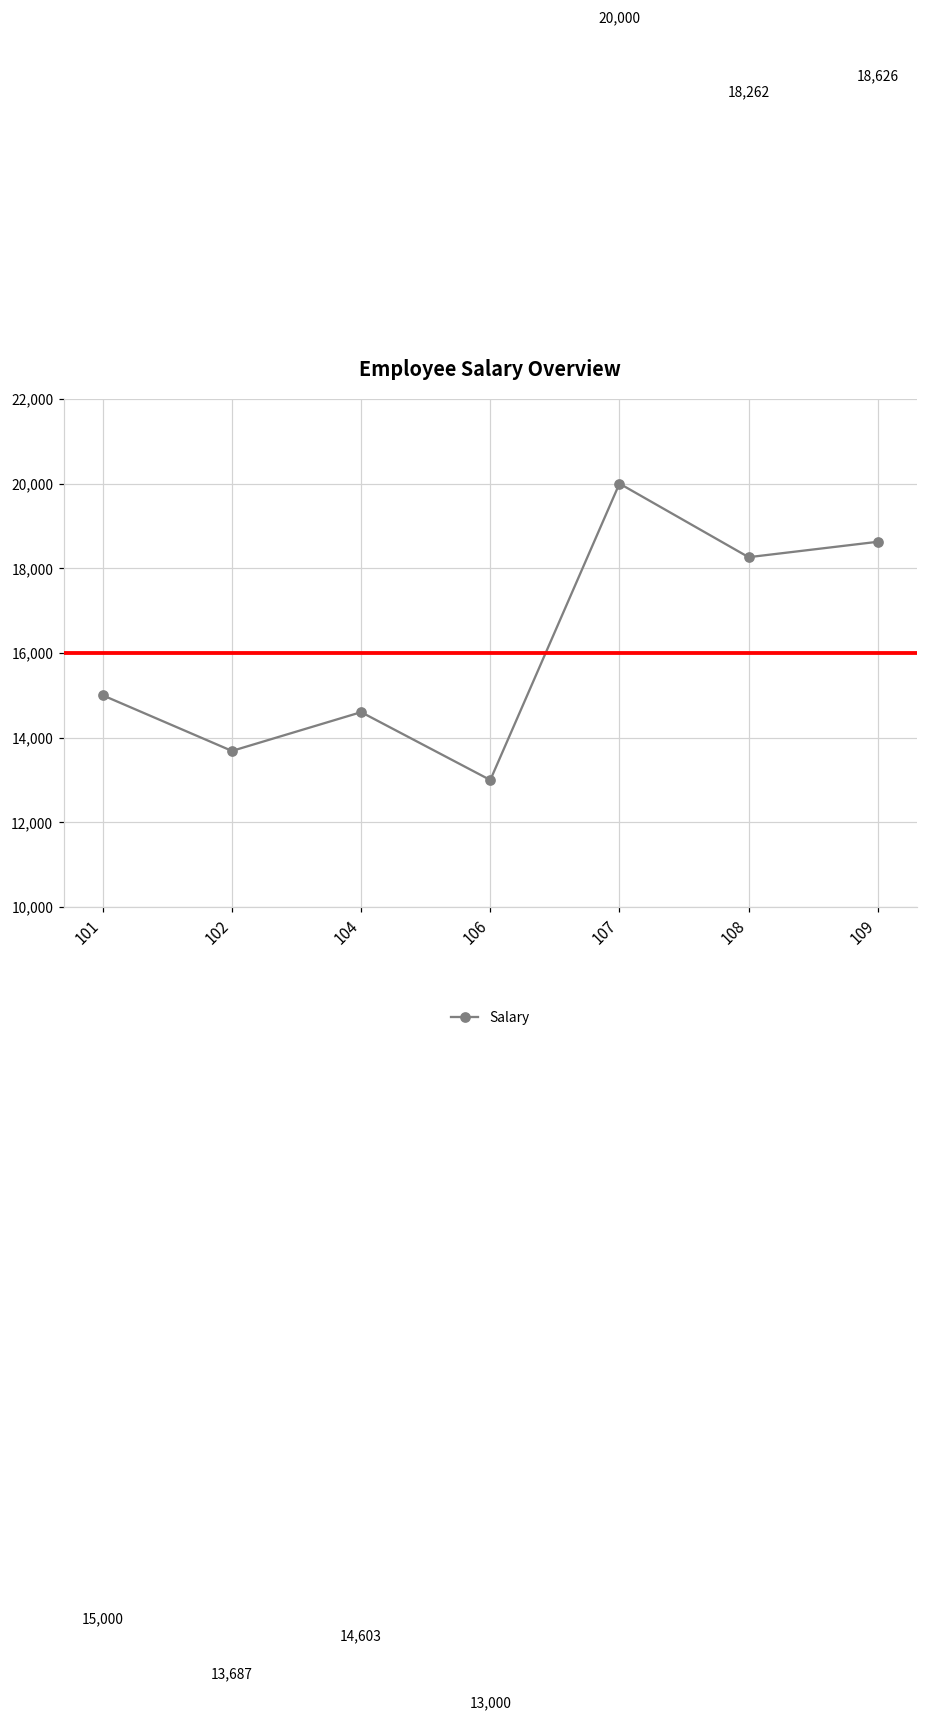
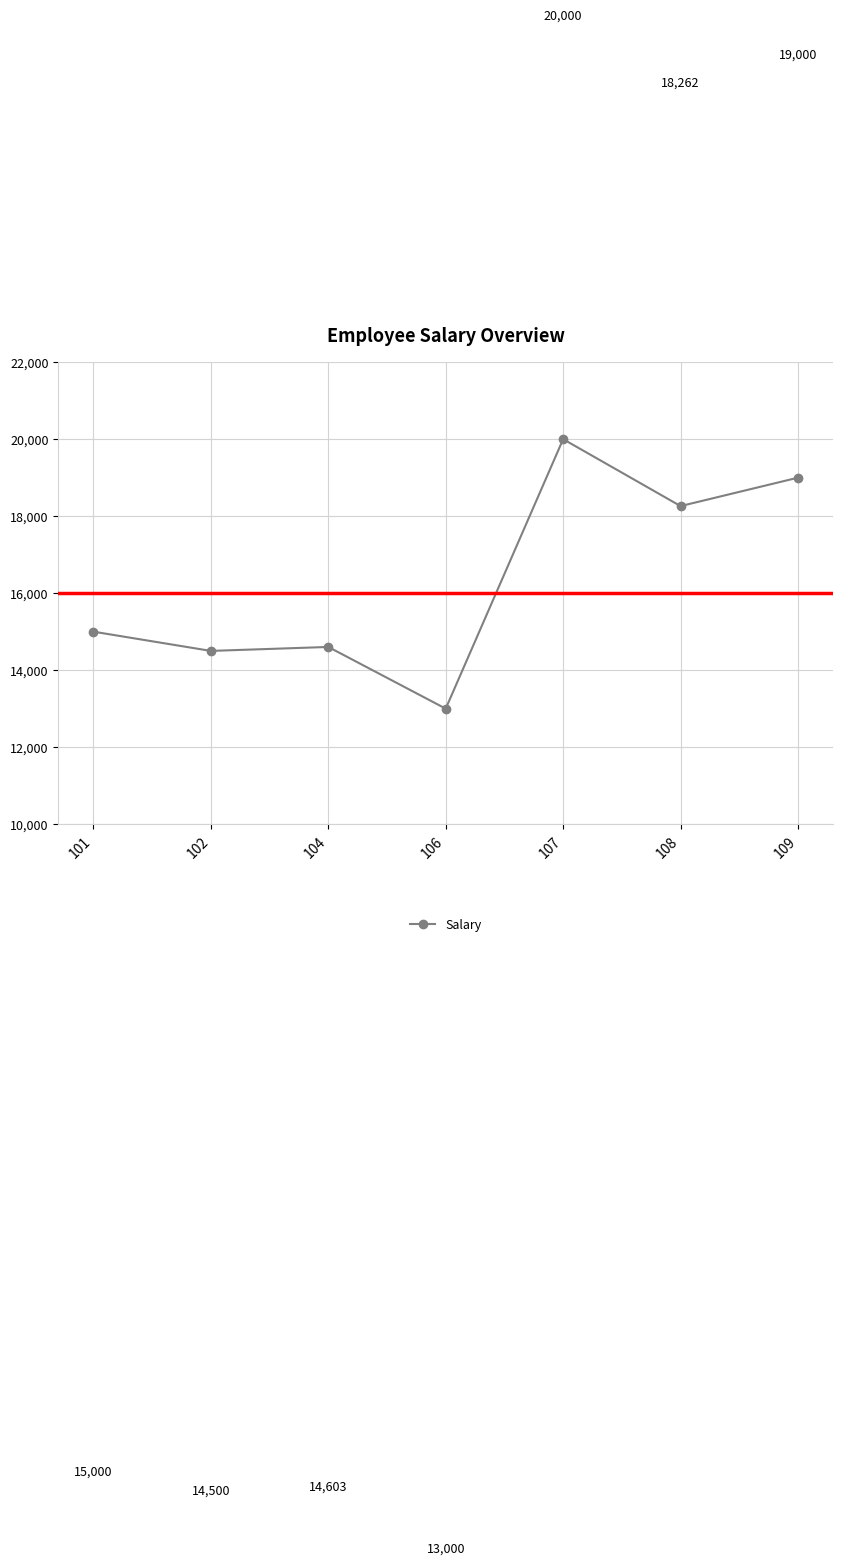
102: 13,687 -> 14,500
109: 18,626 -> 19,000
